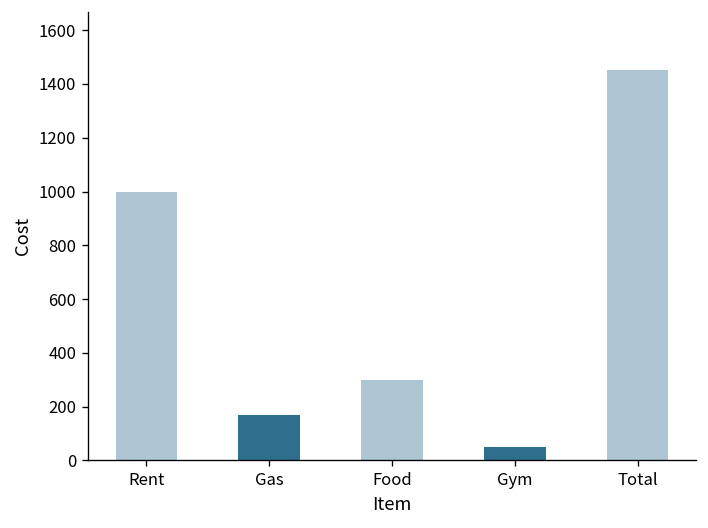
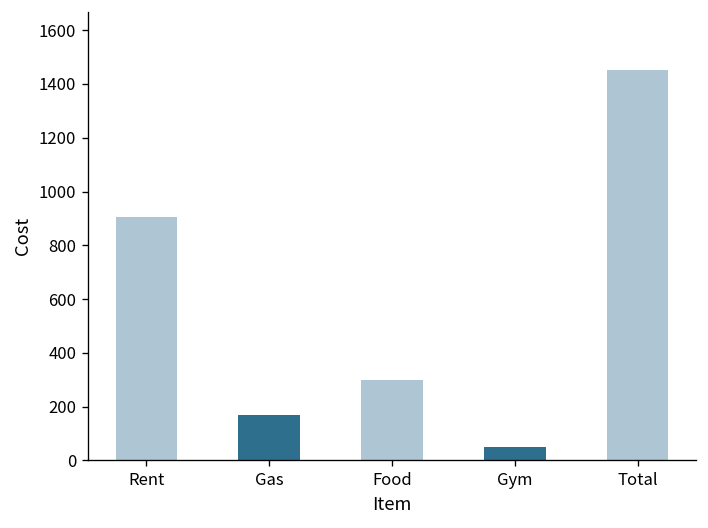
Rent: 1000 -> 910
